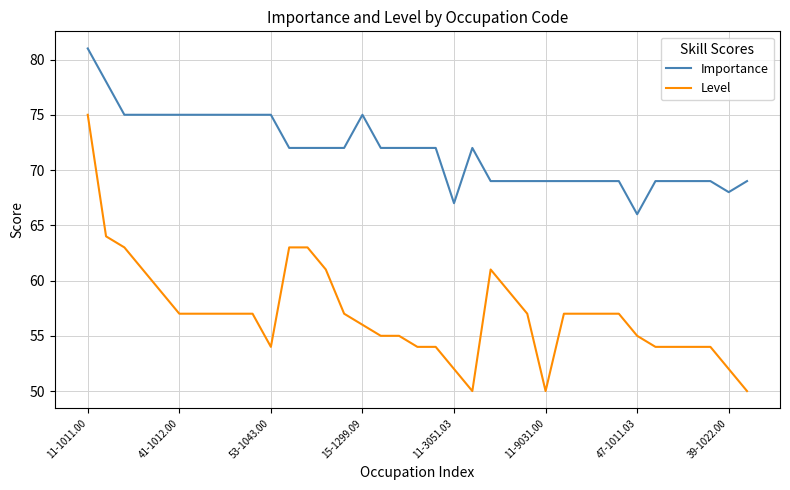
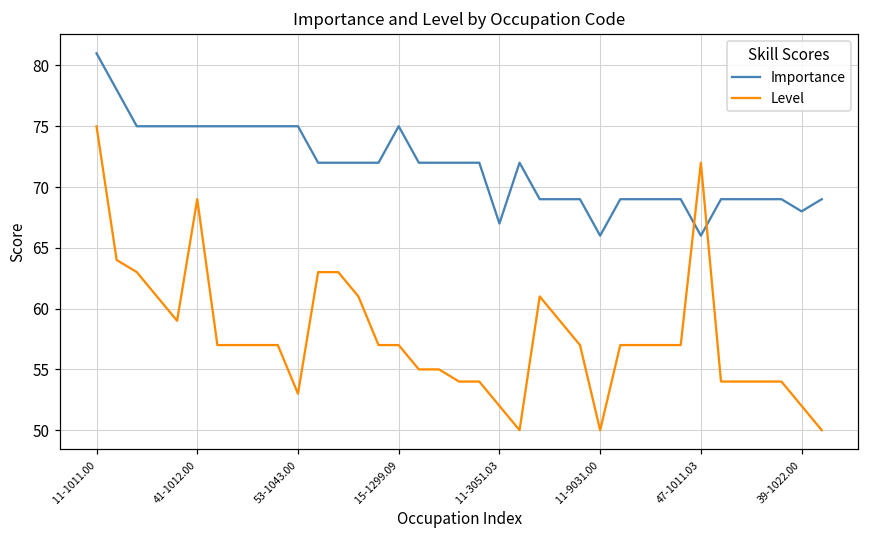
Level, 41-1012.00: 57 -> 69
Level, 53-1043.00: 54 -> 53
Level, 15-1299.09: 56 -> 57
Importance, 11-9031.00: 69 -> 66
Level, 47-1011.03: 55 -> 72
